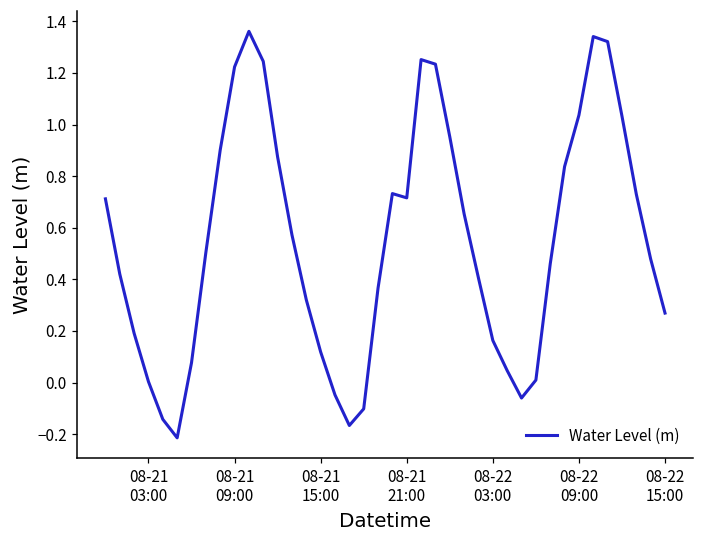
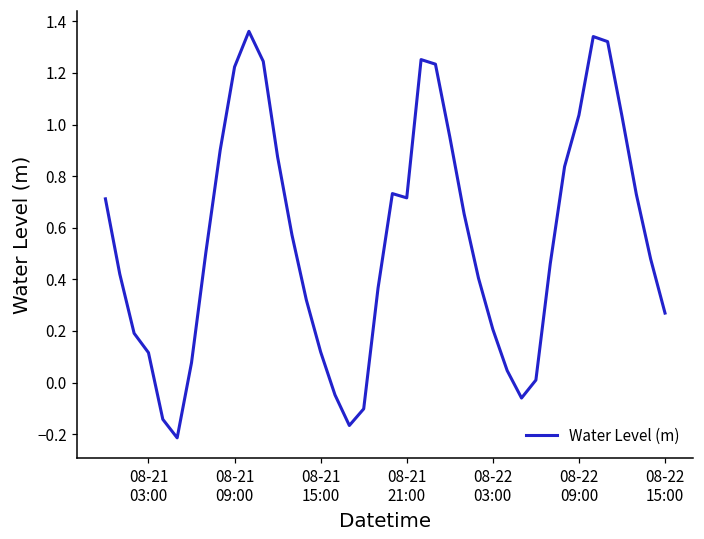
08-21 03:00: 0.00 -> 0.12
08-22 03:00: 0.16 -> 0.21
